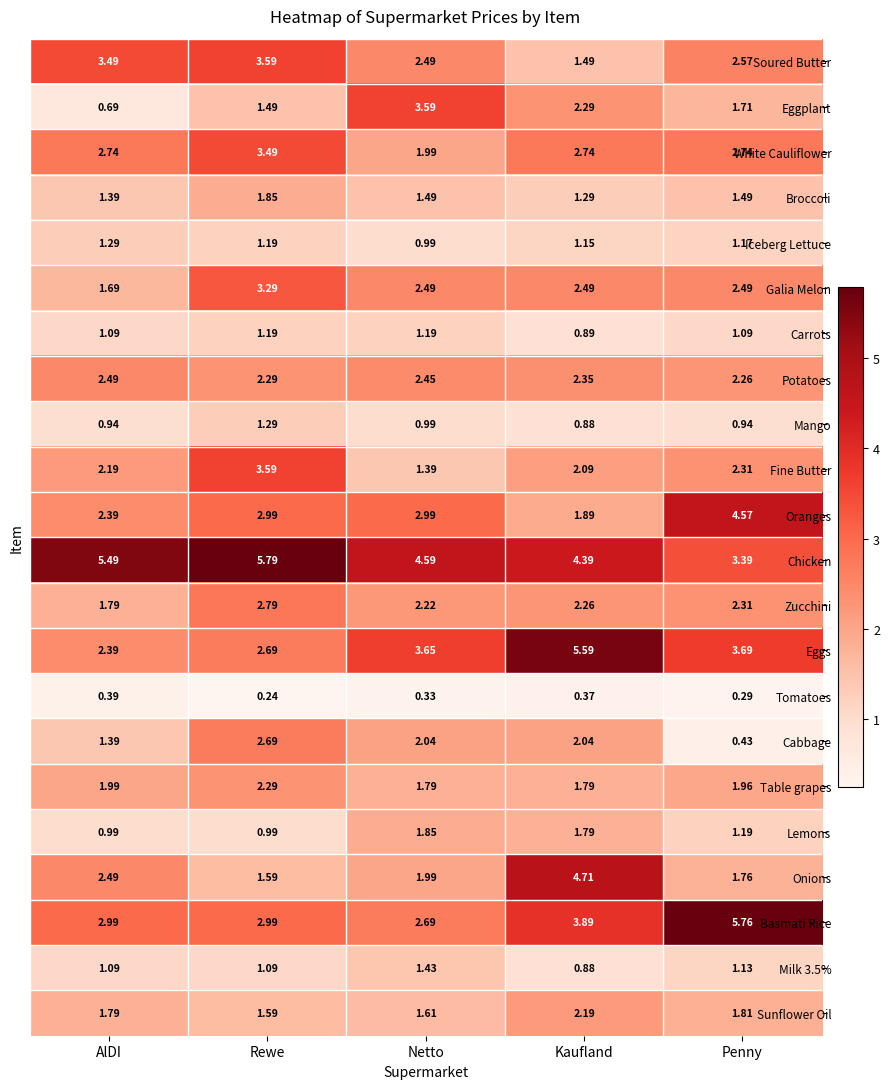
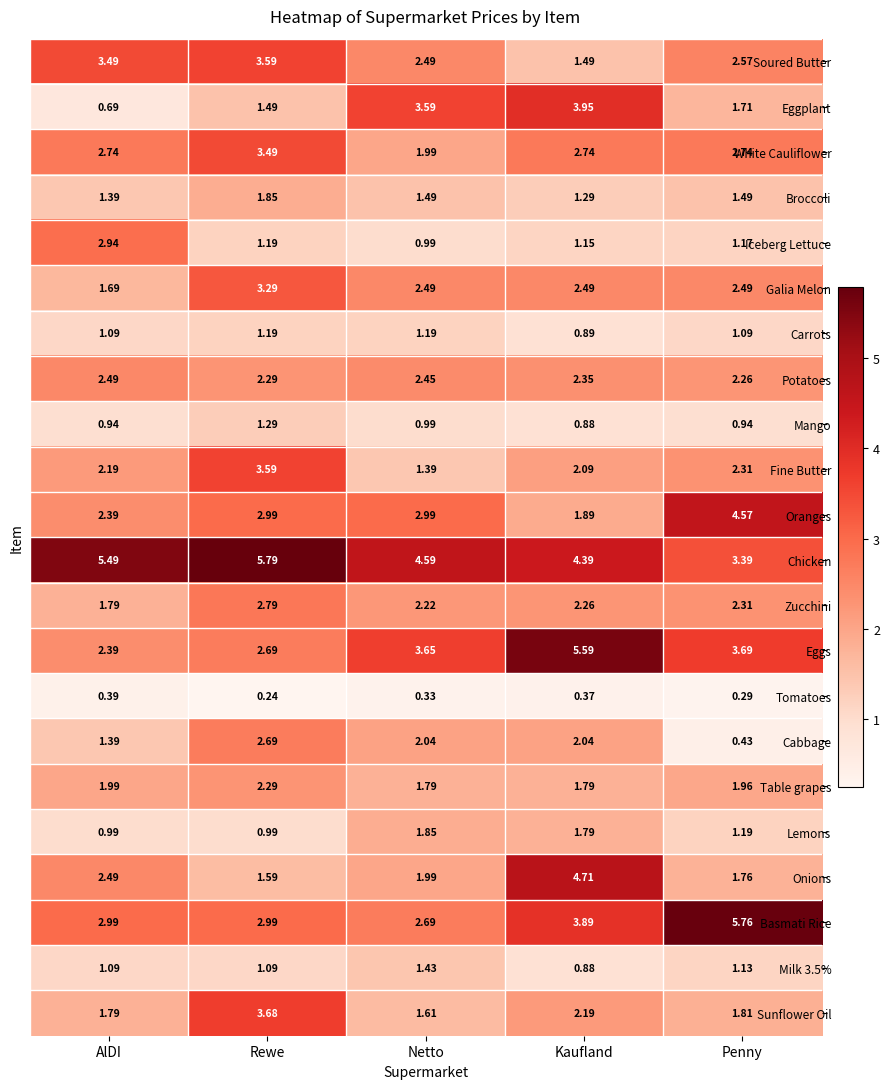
Eggplant, Kaufland: 2.29 -> 3.95
Iceberg Lettuce, AlDI: 1.29 -> 2.94
Sunflower Oil, Rewe: 1.59 -> 3.68
